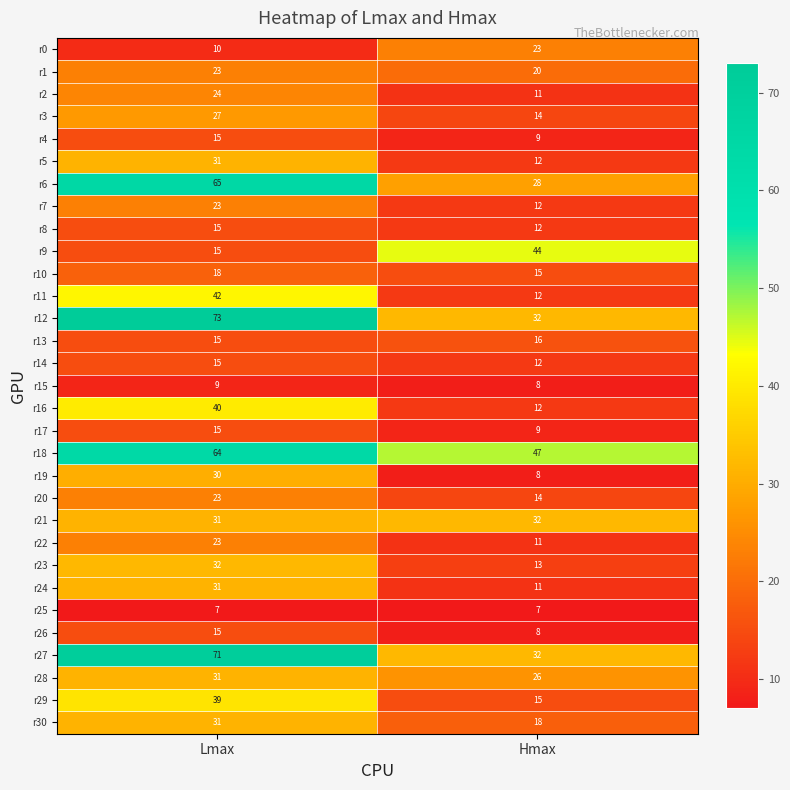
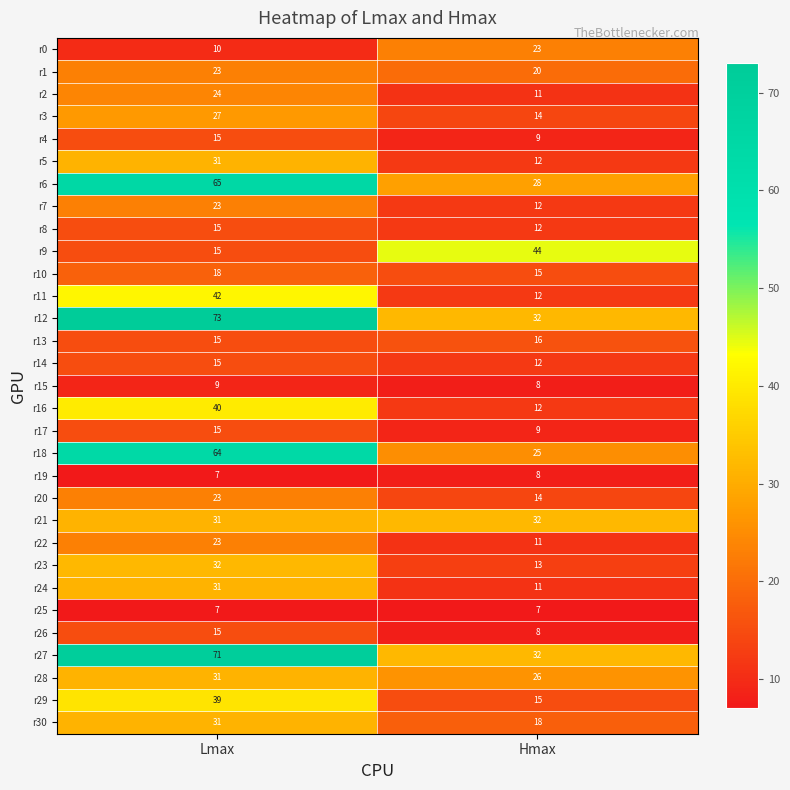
r18, Hmax: 47 -> 25
r19, Lmax: 30 -> 7
